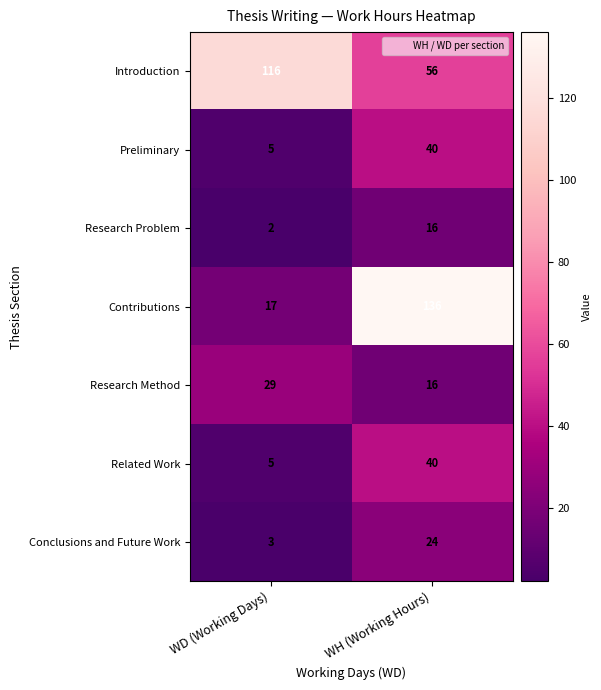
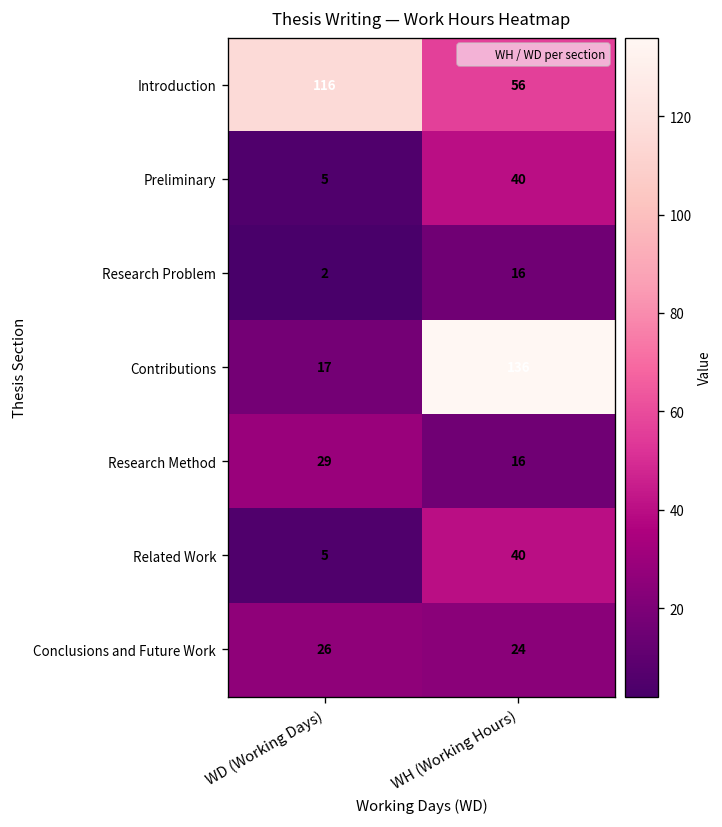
Conclusions and Future Work, WD (Working Days): 3 -> 26
